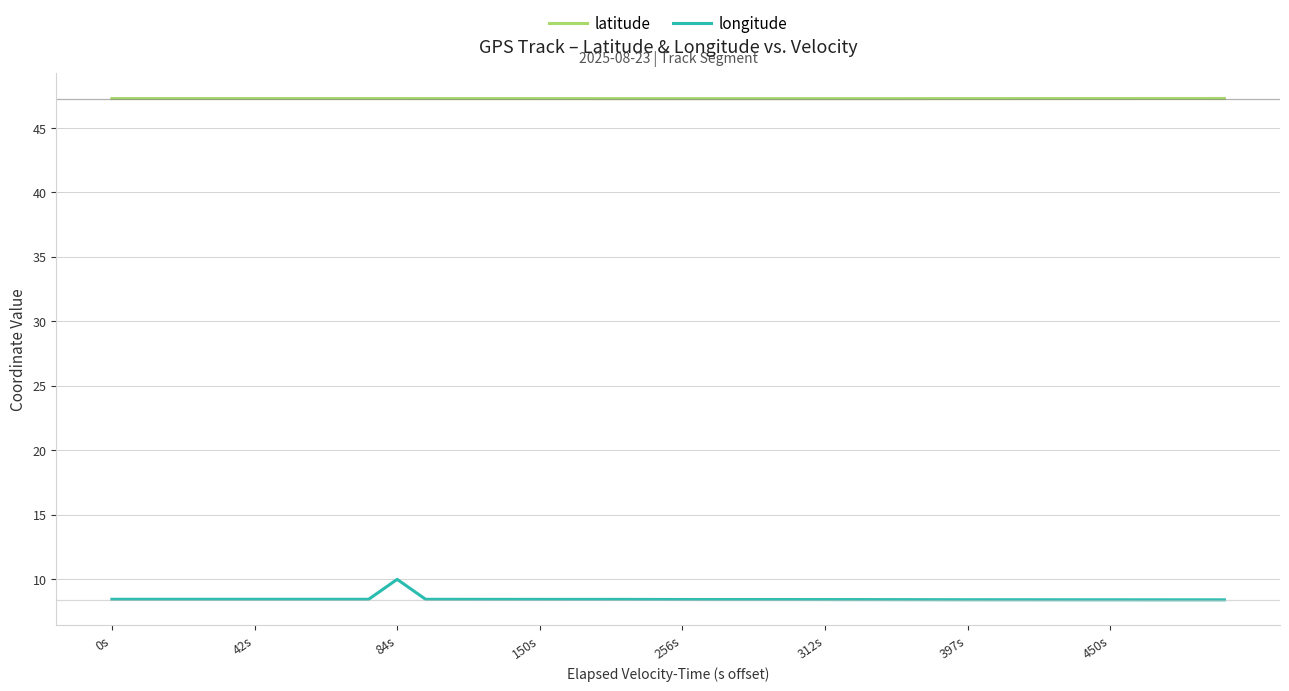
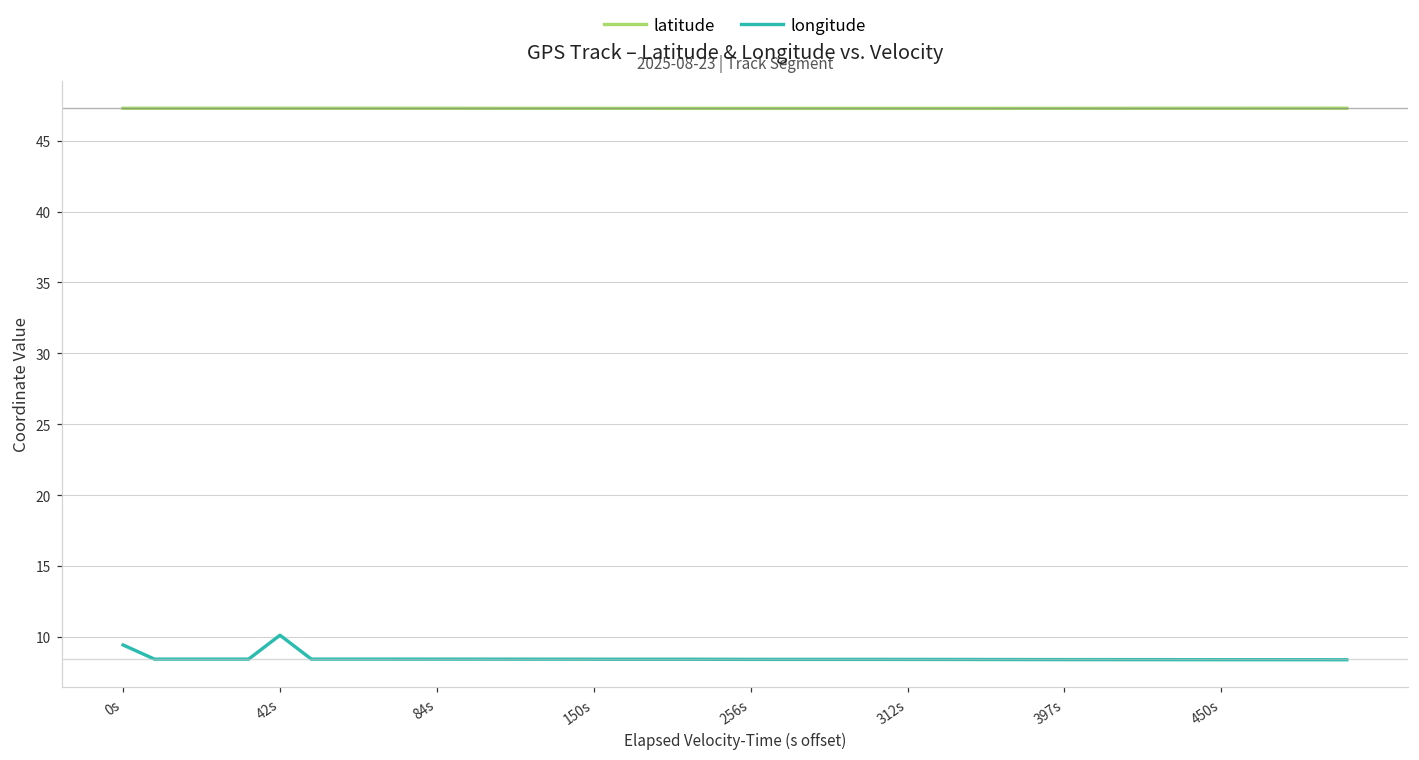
longitude, 0s: 8.4 -> 9.4
longitude, 42s: 8.4 -> 10.1
longitude, 84s: 10.0 -> 8.4
